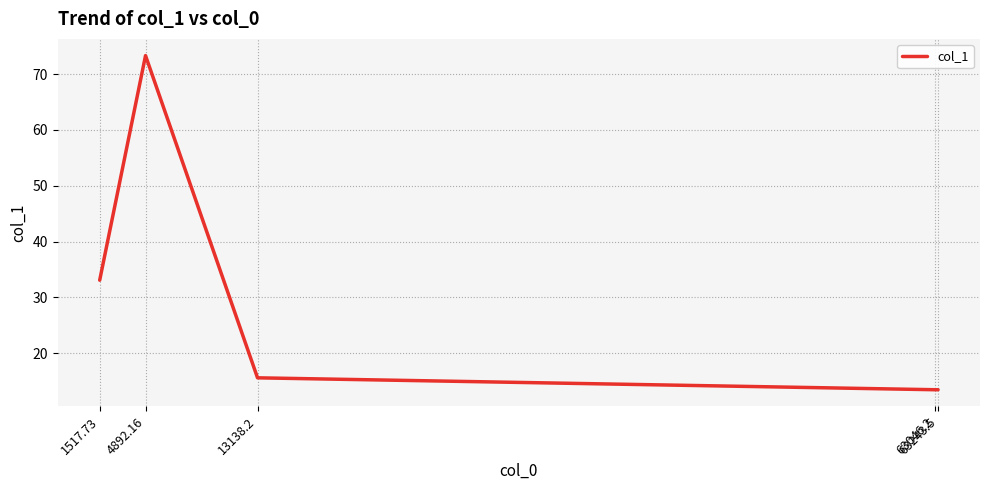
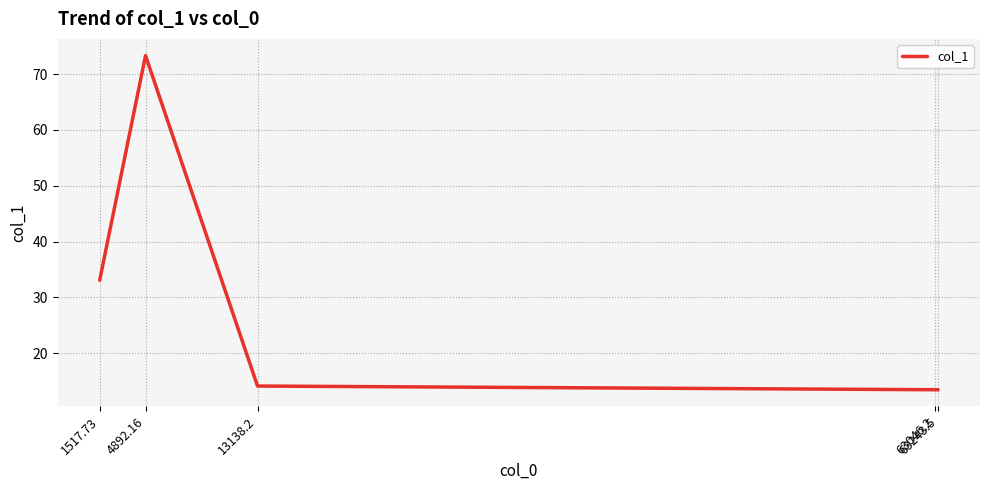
13138.2: 16 -> 14
